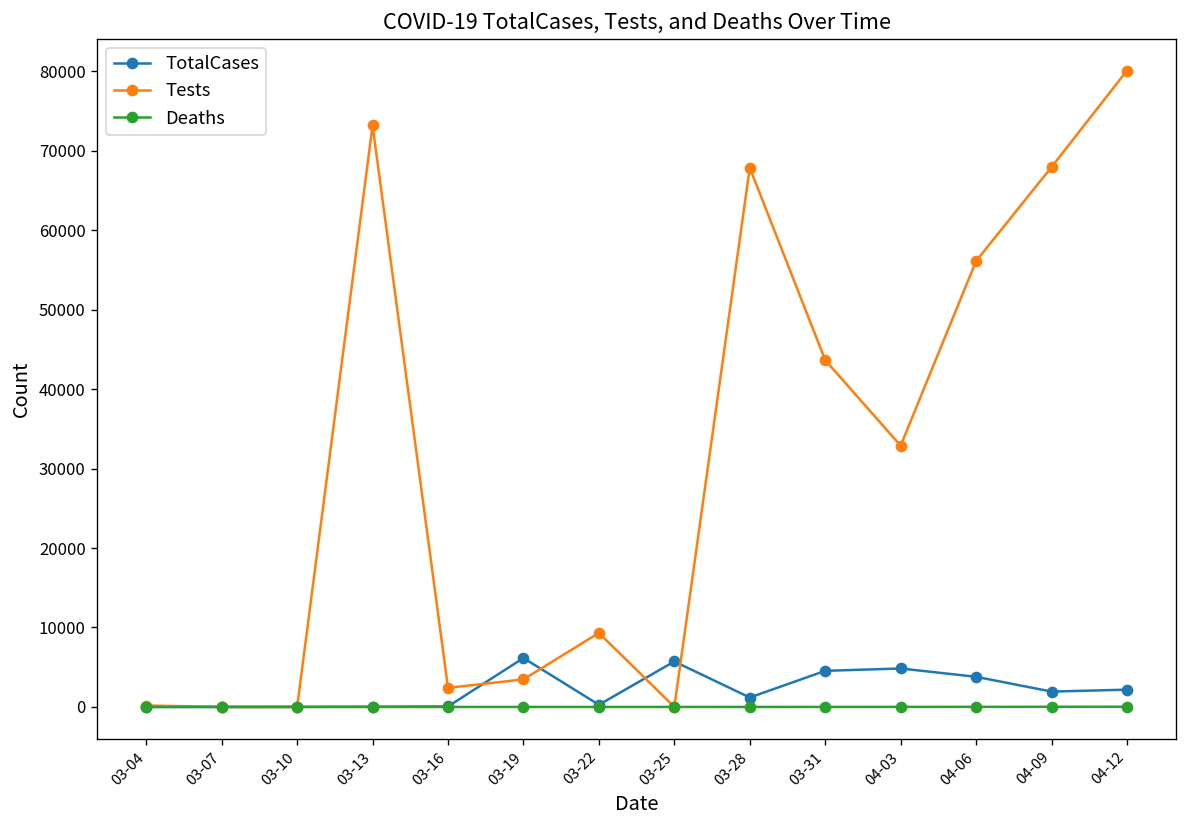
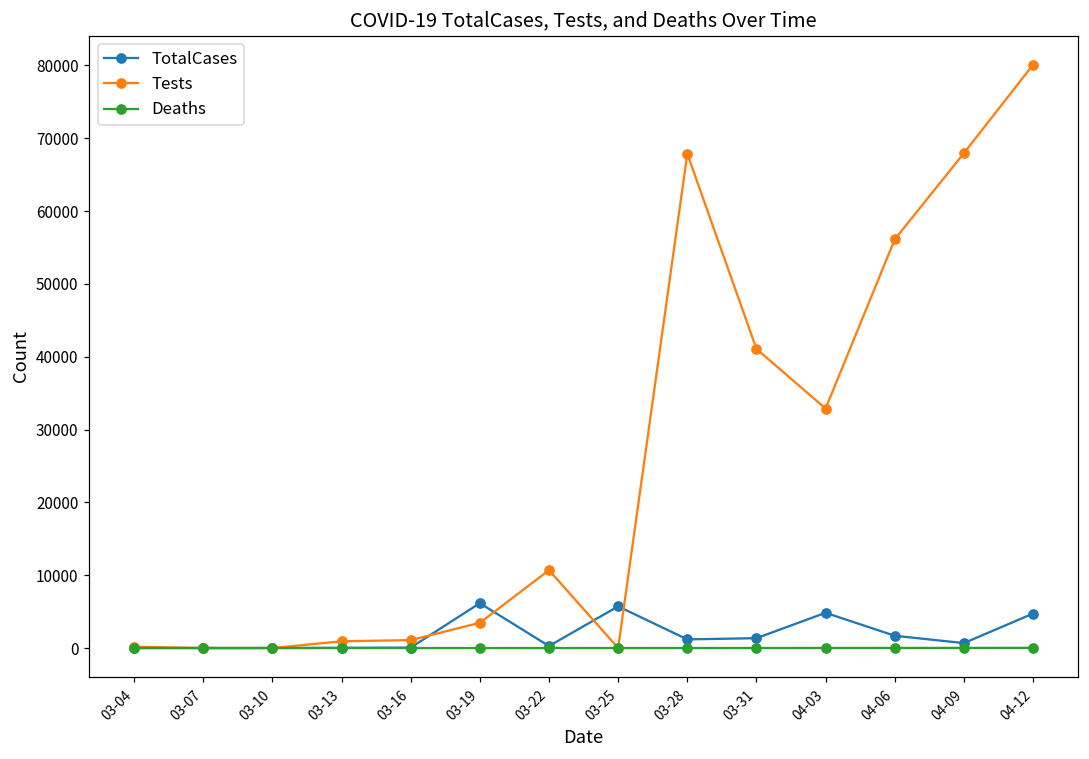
Tests, 03-13: 73000 -> 1000
Tests, 03-16: 2000 -> 1000
Tests, 03-22: 9000 -> 11000
TotalCases, 03-31: 5000 -> 1000
Tests, 03-31: 44000 -> 41000
TotalCases, 04-06: 4000 -> 2000
TotalCases, 04-09: 2000 -> 1000
TotalCases, 04-12: 2000 -> 5000
